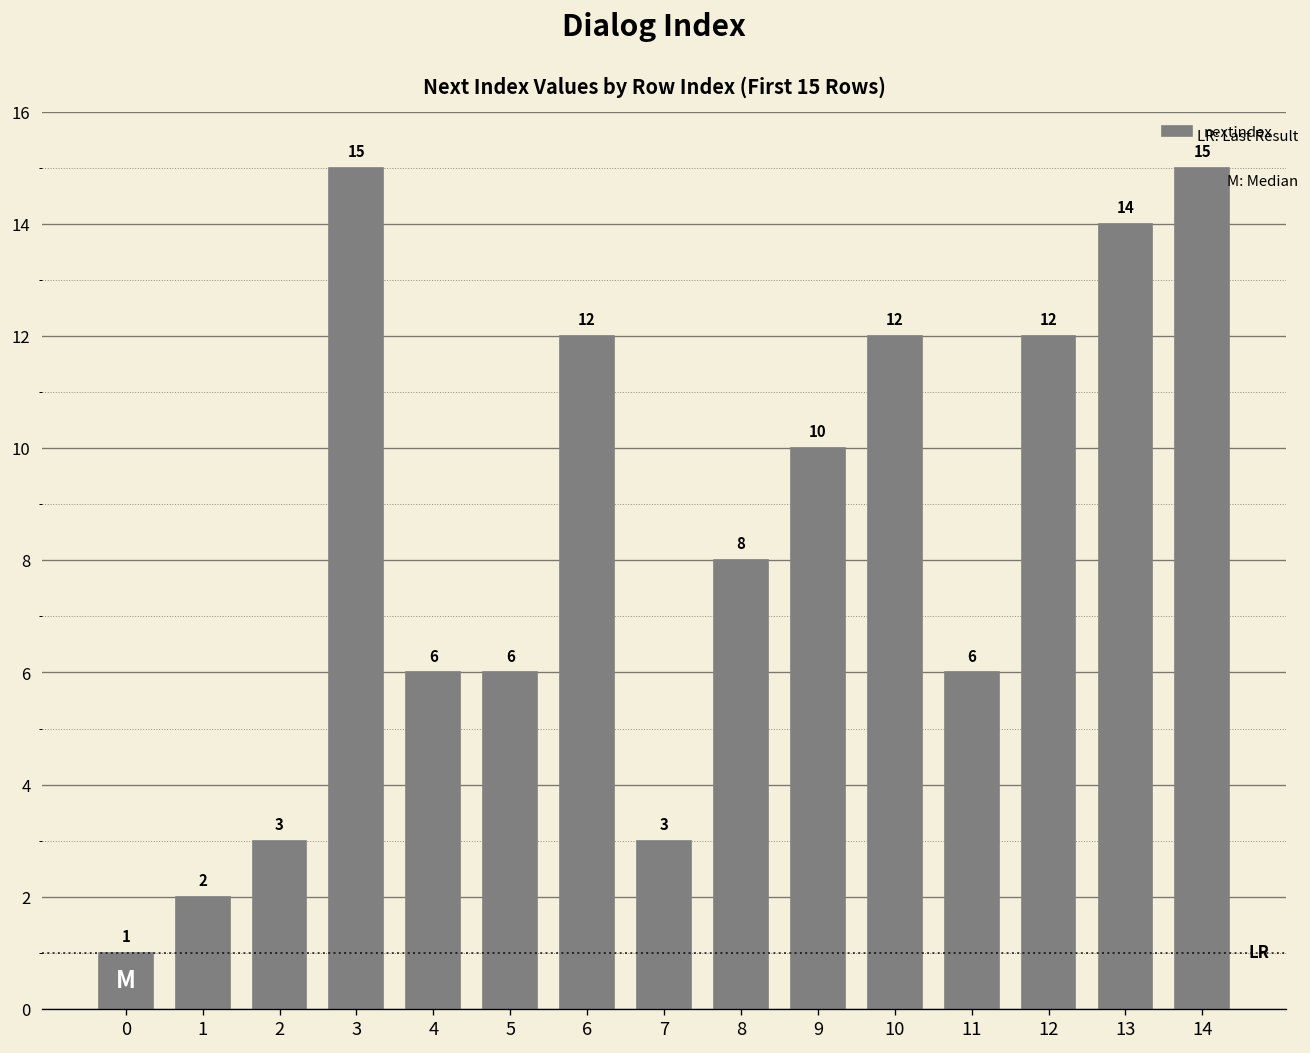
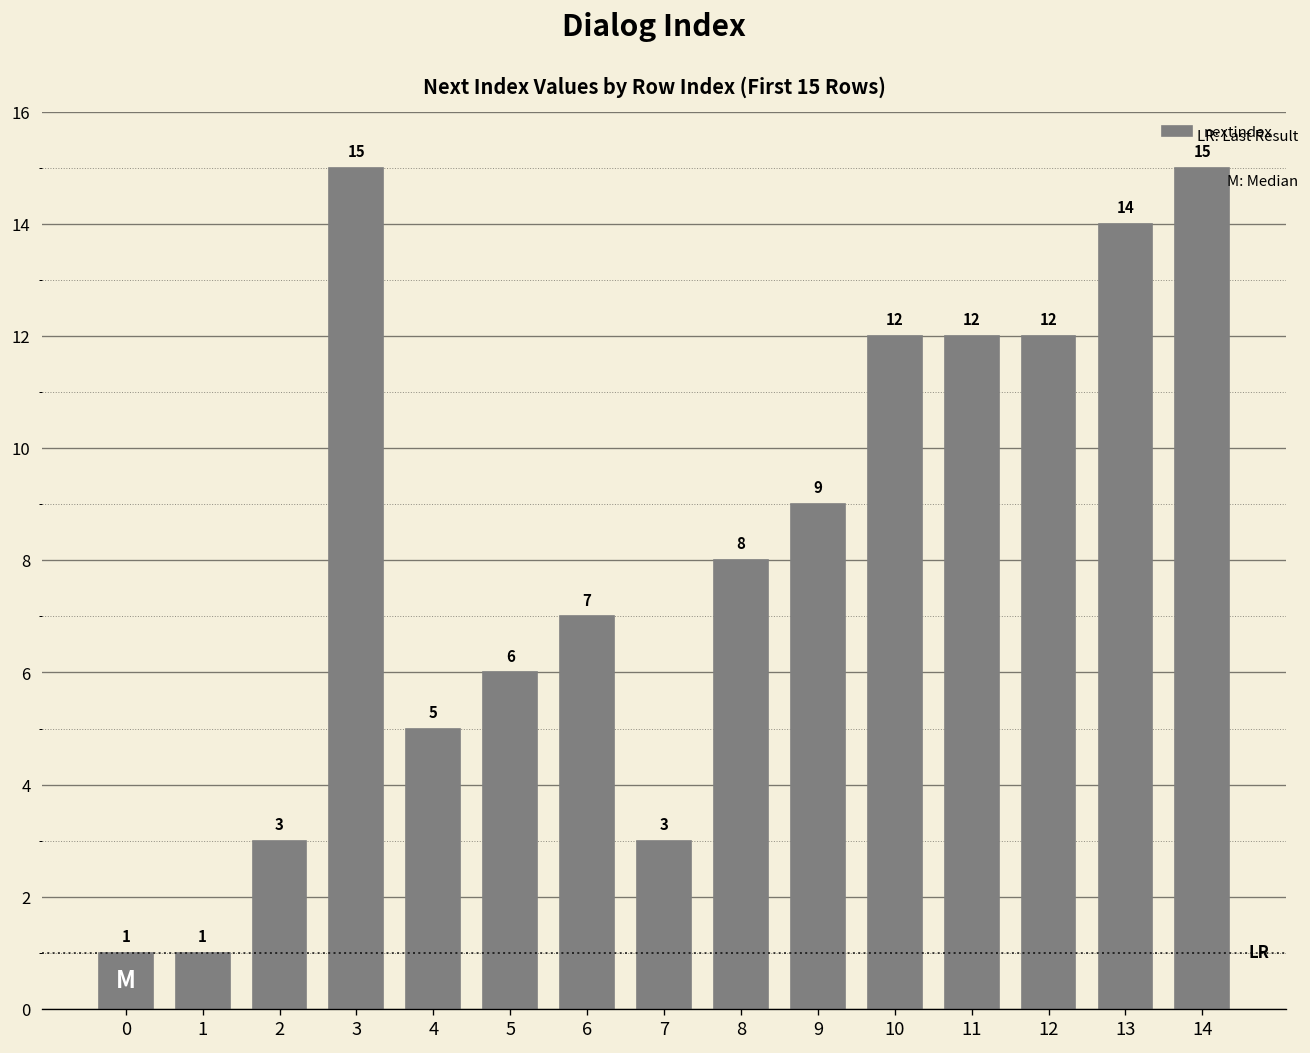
1: 2 -> 1
4: 6 -> 5
6: 12 -> 7
9: 10 -> 9
11: 6 -> 12
